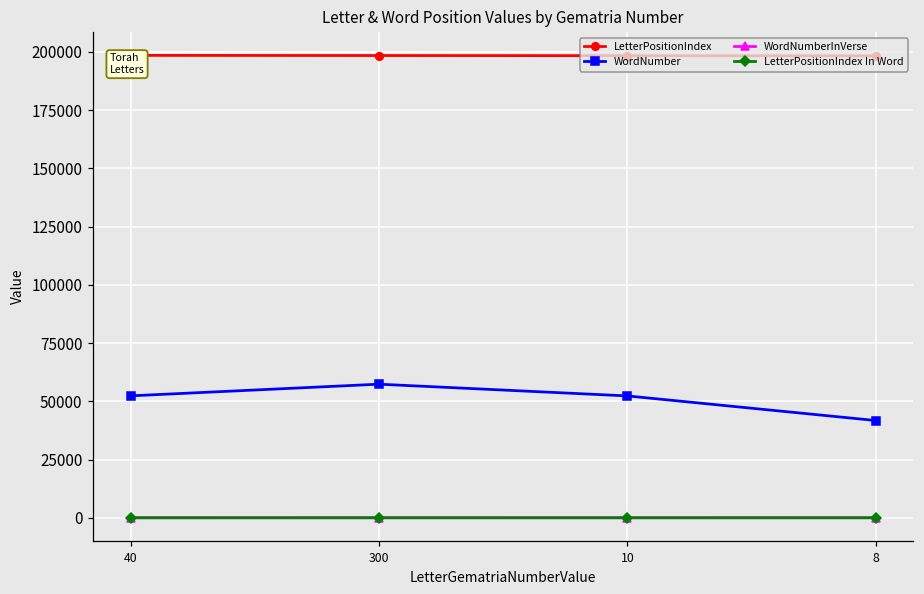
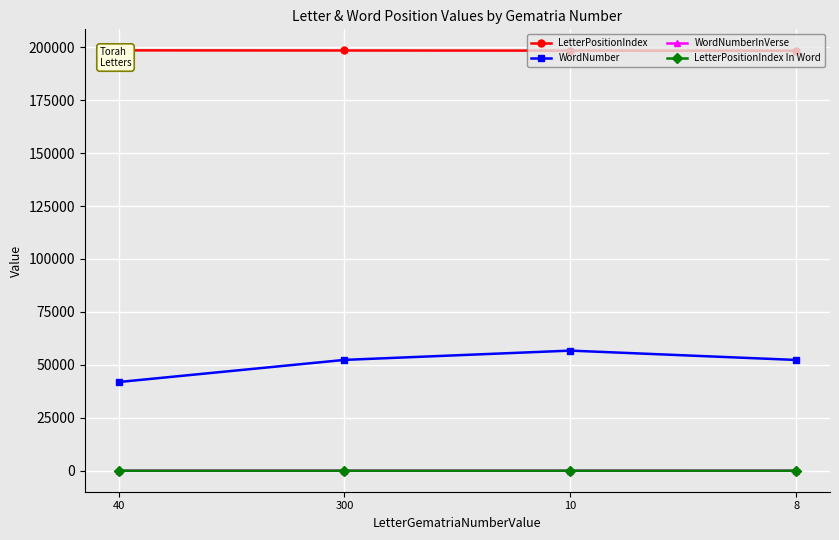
WordNumber, 40: 52000 -> 42000
WordNumber, 300: 57000 -> 52000
WordNumber, 10: 52000 -> 57000
WordNumber, 8: 42000 -> 52000
